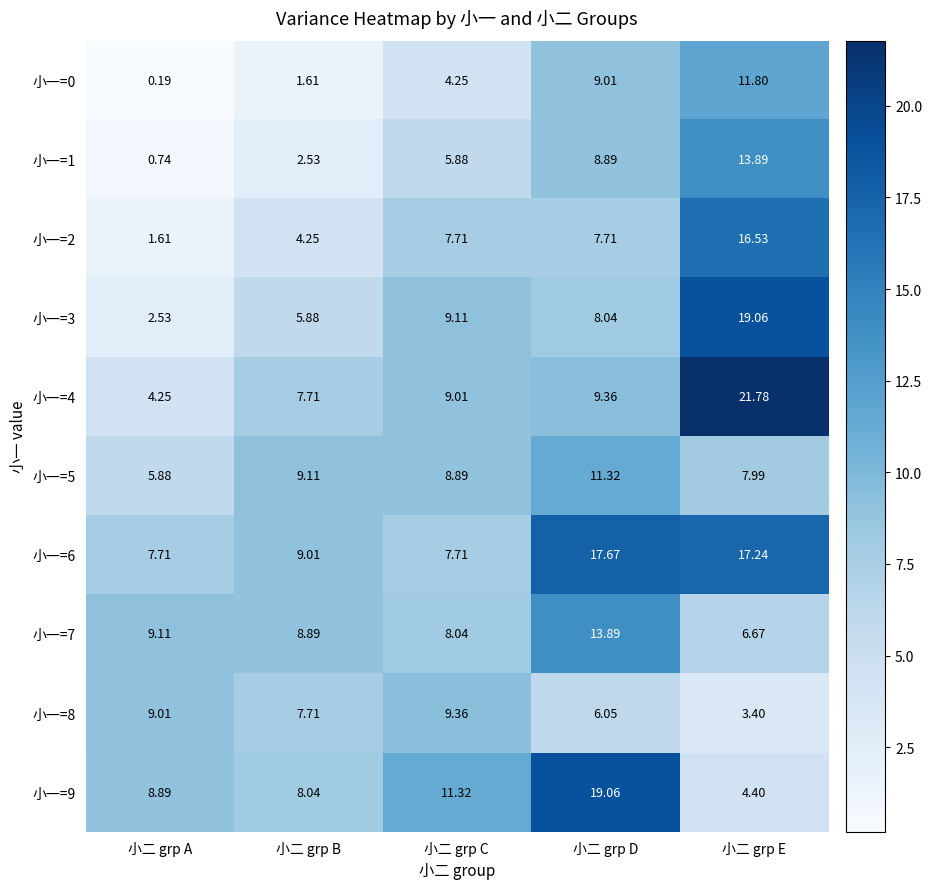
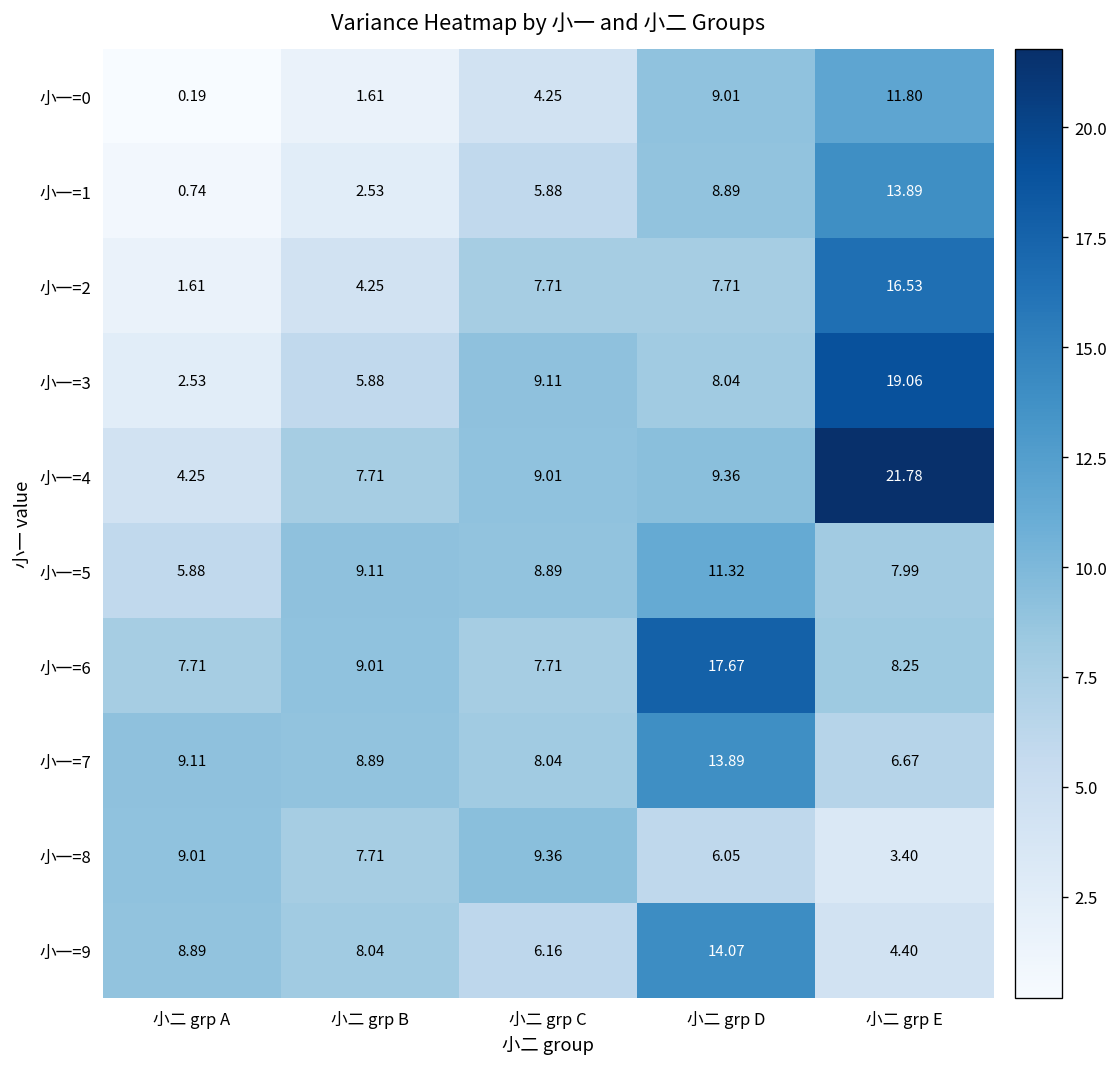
小一=6, 小二 grp E: 17.24 -> 8.25
小一=9, 小二 grp C: 11.32 -> 6.16
小一=9, 小二 grp D: 19.06 -> 14.07
